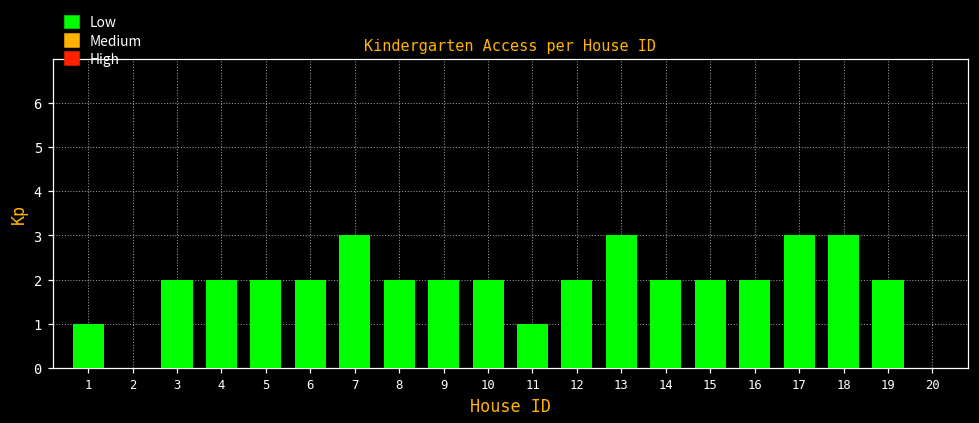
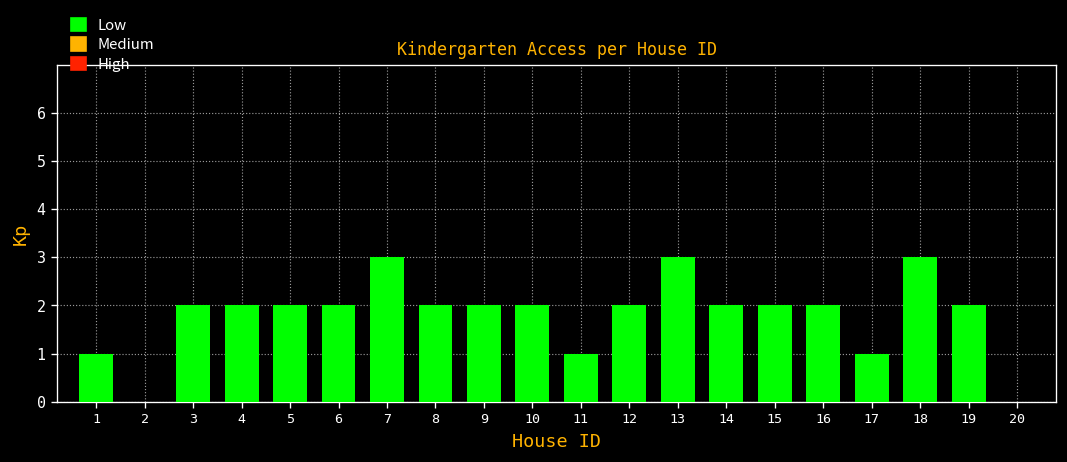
17: 3 -> 1
